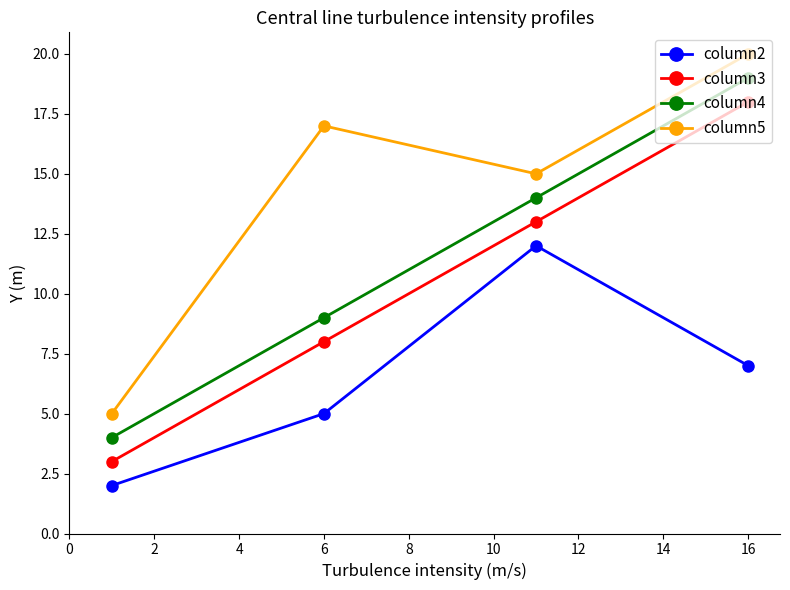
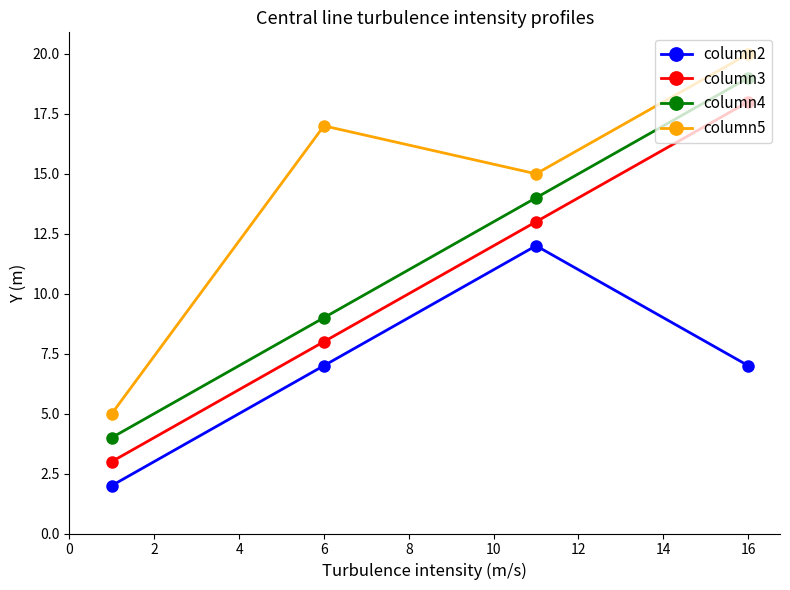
column2, 6: 5 -> 7
